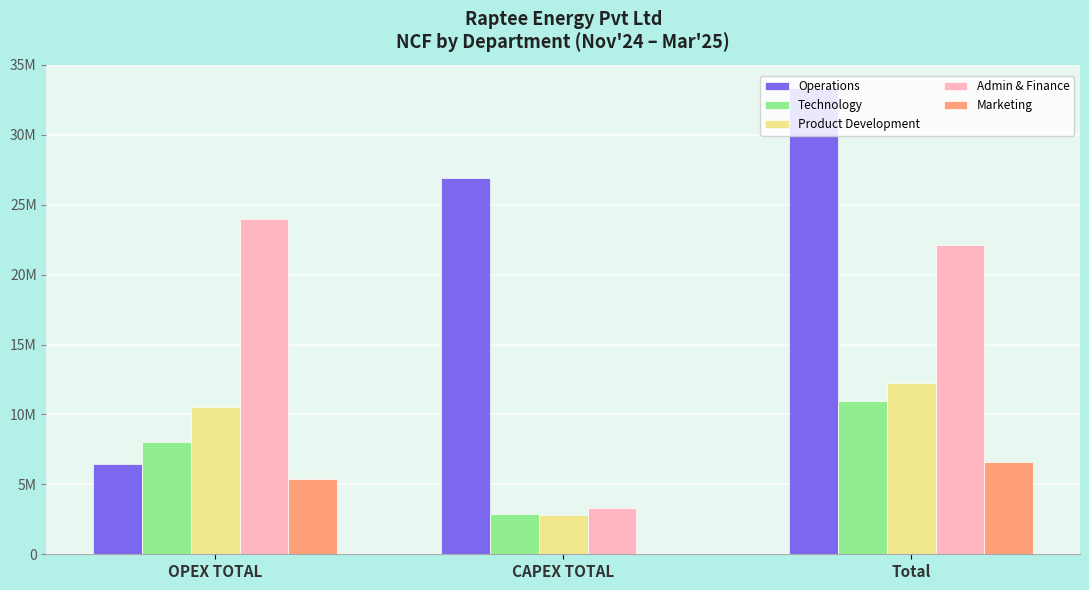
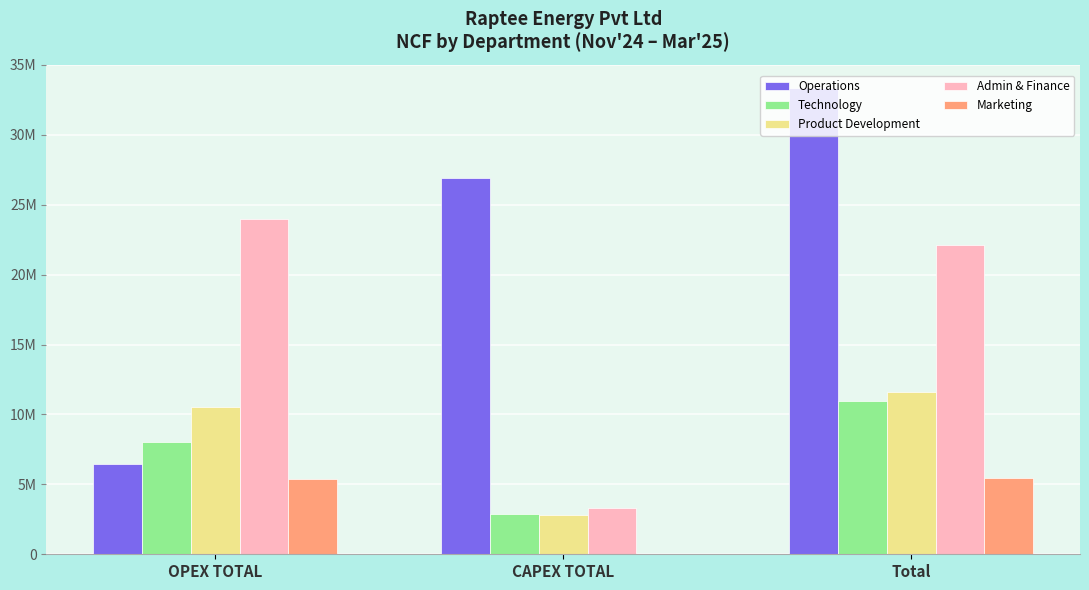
Product Development, Total: 12200000 -> 11600000
Marketing, Total: 6600000 -> 5400000
